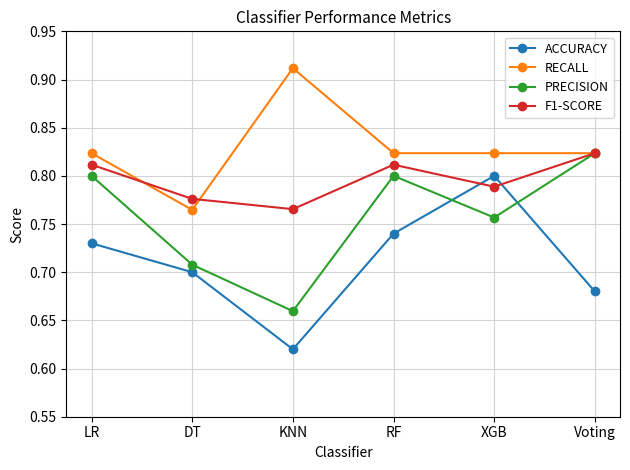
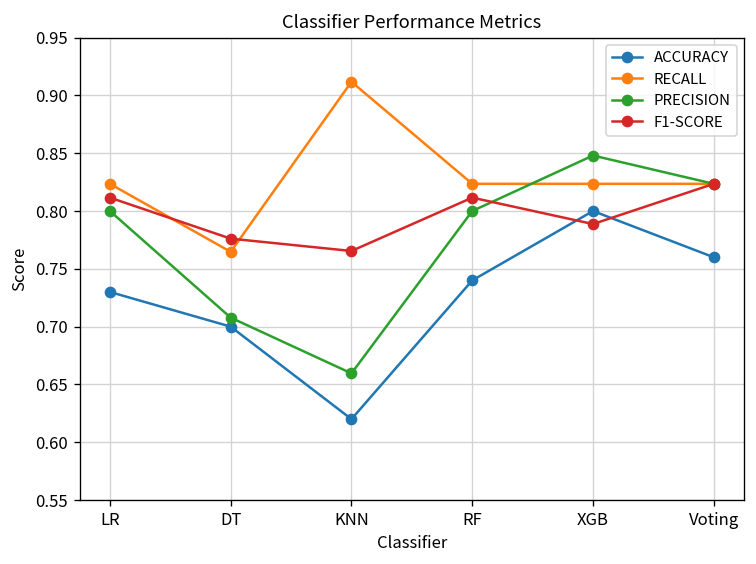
PRECISION, XGB: 0.76 -> 0.85
ACCURACY, Voting: 0.68 -> 0.76
